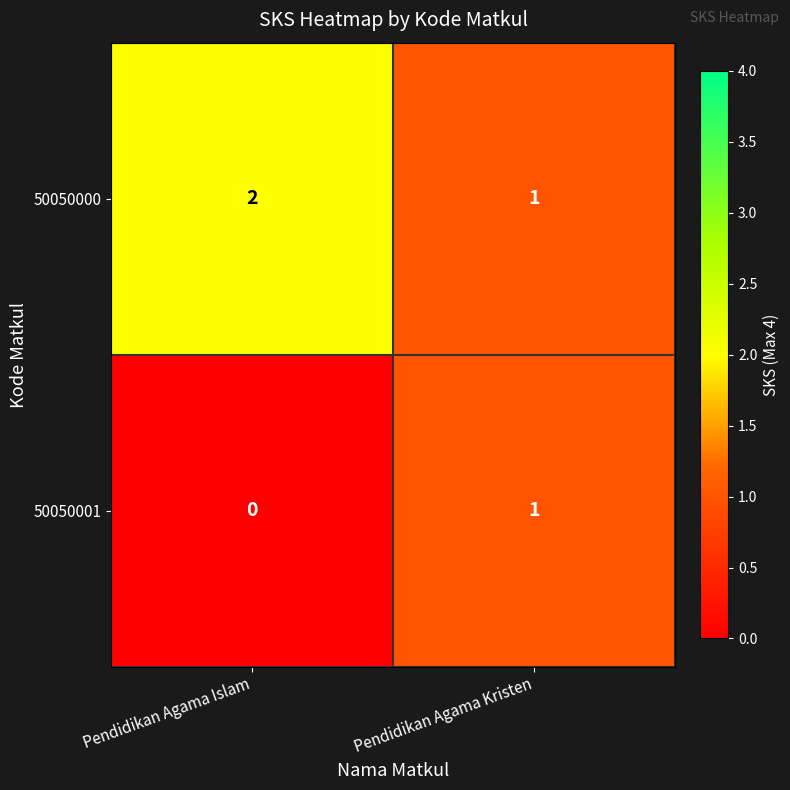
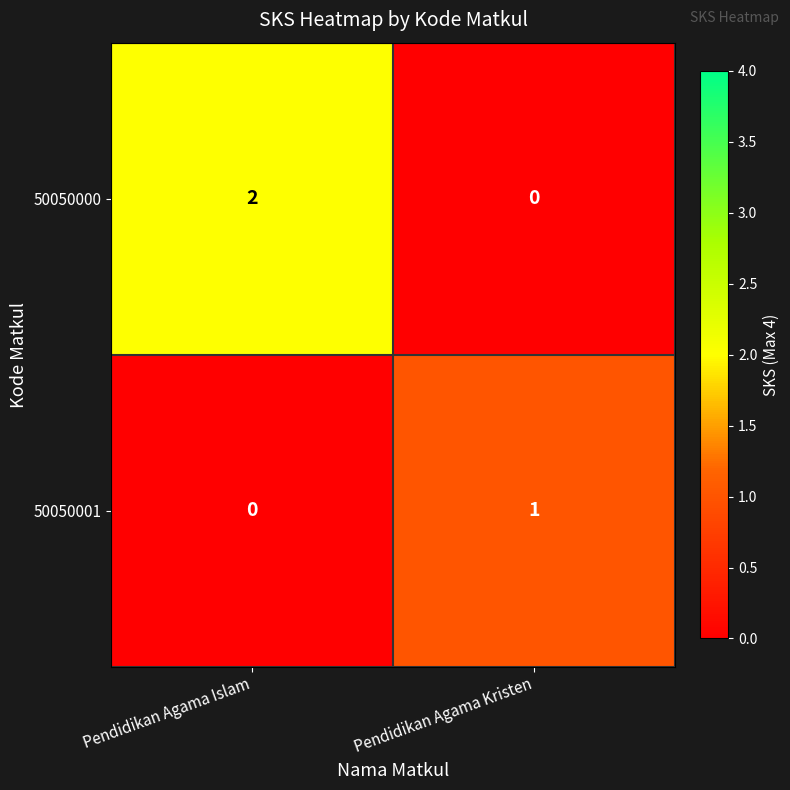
50050000, Pendidikan Agama Kristen: 1 -> 0
